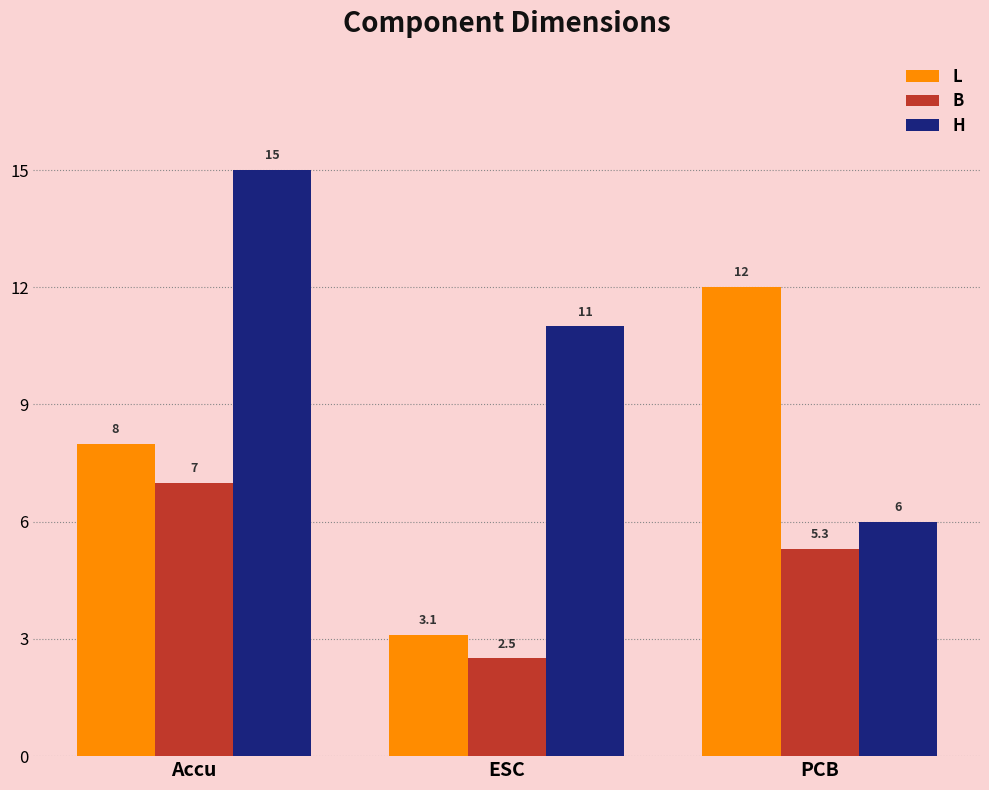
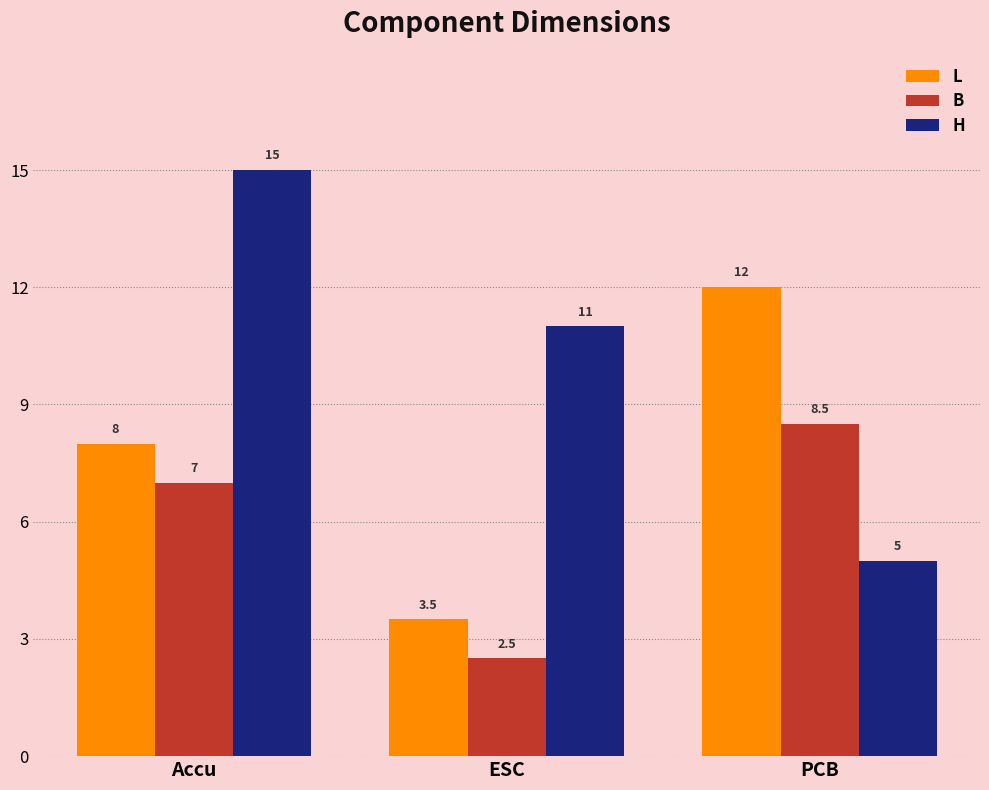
L, ESC: 3.1 -> 3.5
B, PCB: 5.3 -> 8.5
H, PCB: 6 -> 5
